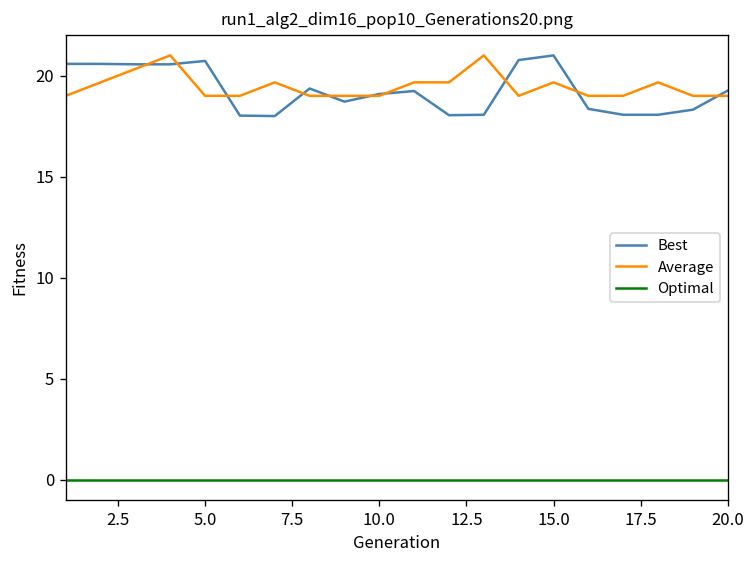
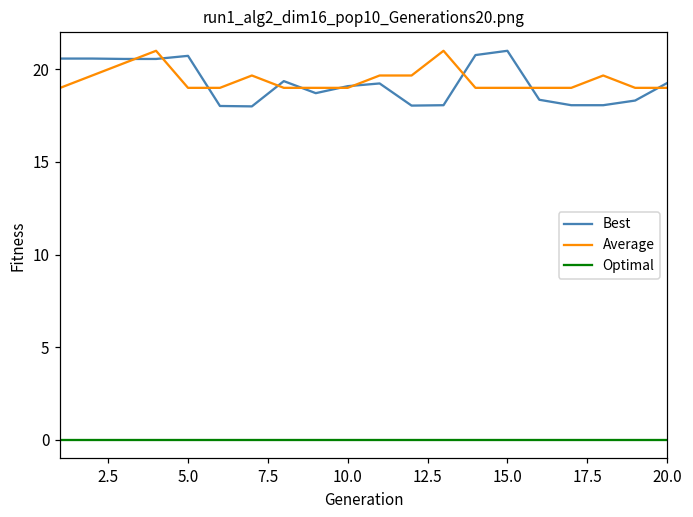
Average, 15.0: 19.7 -> 19.0
